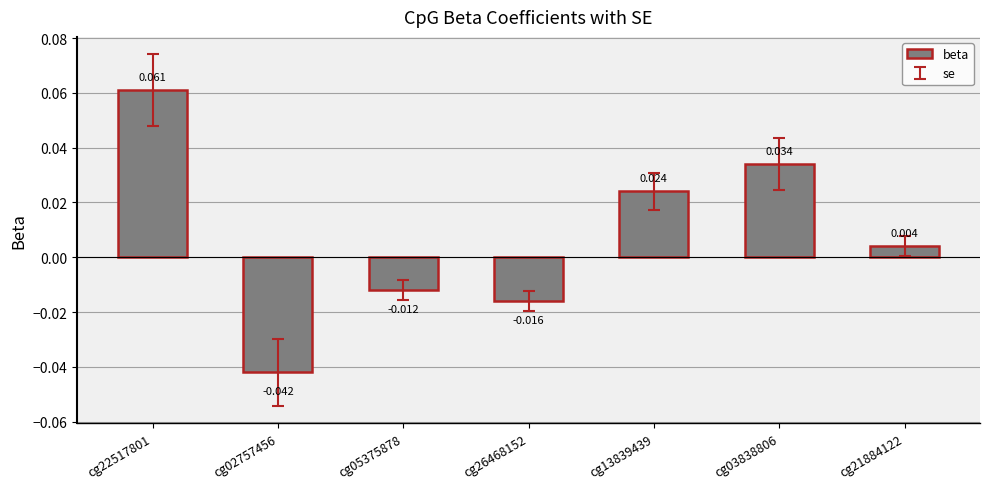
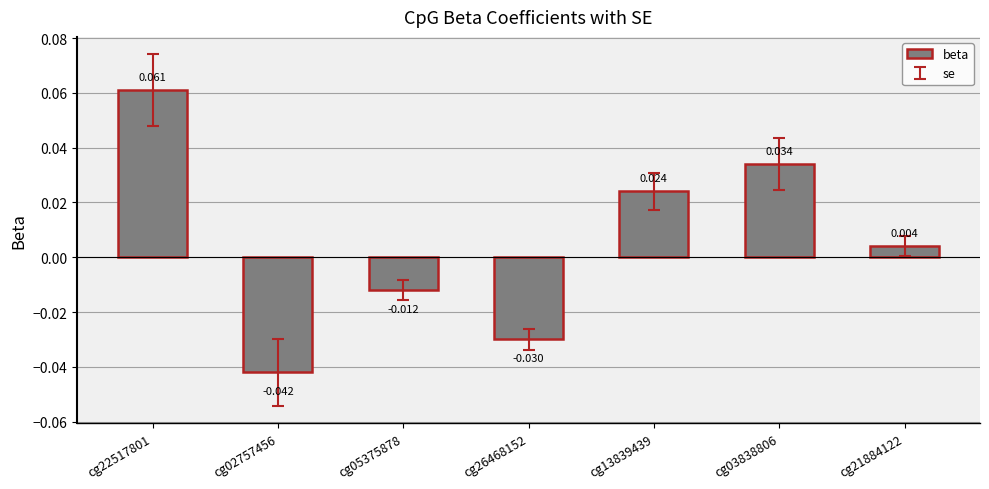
beta, cg26468152: -0.016 -> -0.030
